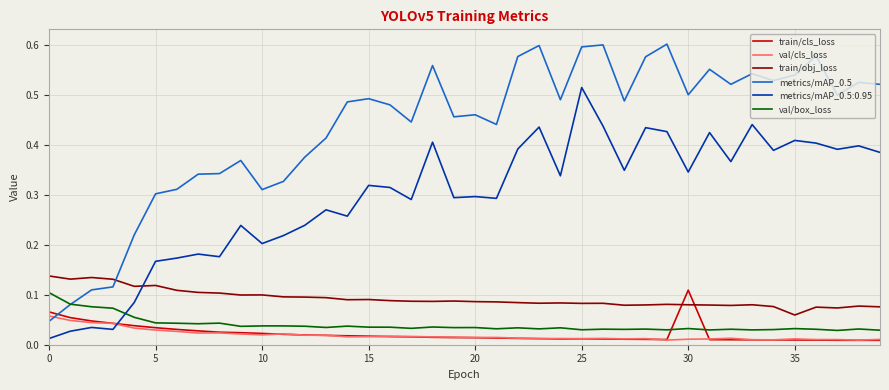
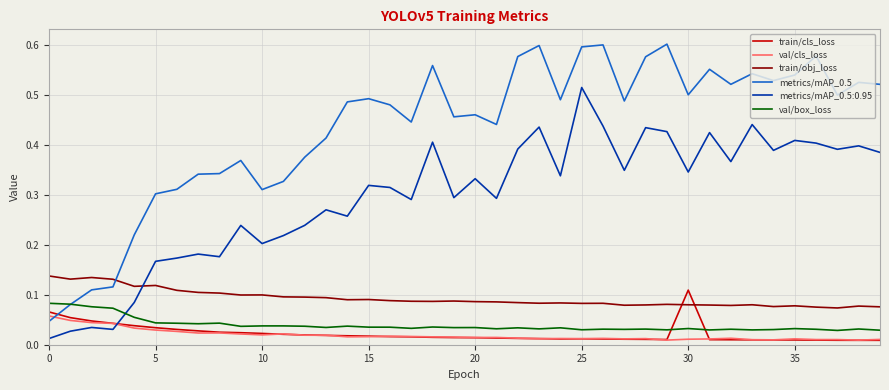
val/box_loss, 0: 0.10 -> 0.08
metrics/mAP_0.5:0.95, 20: 0.30 -> 0.33
train/obj_loss, 35: 0.06 -> 0.08
